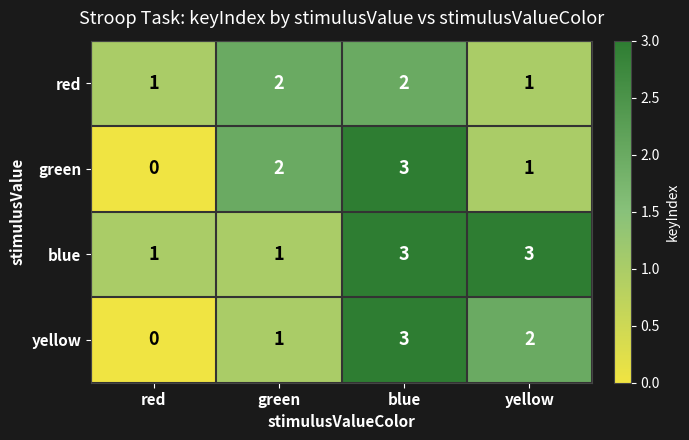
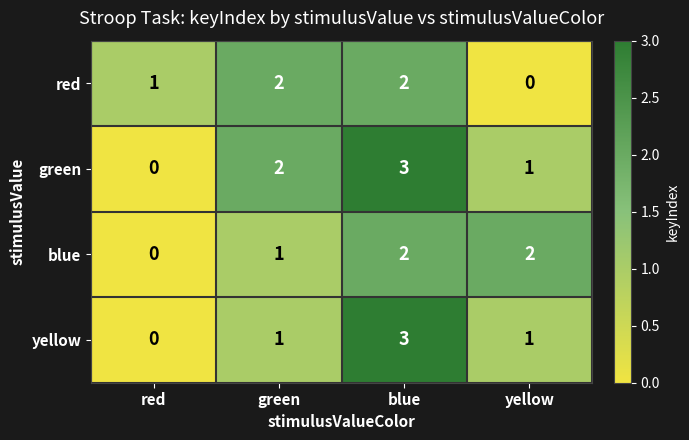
red, yellow: 1 -> 0
blue, red: 1 -> 0
blue, blue: 3 -> 2
blue, yellow: 3 -> 2
yellow, yellow: 2 -> 1
